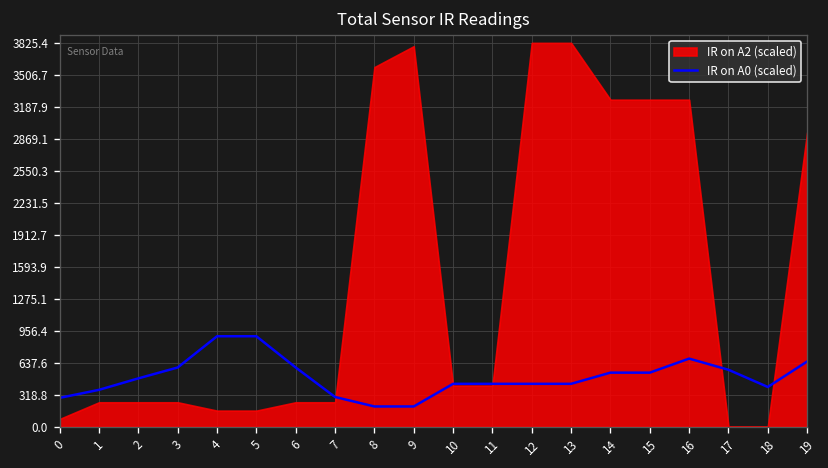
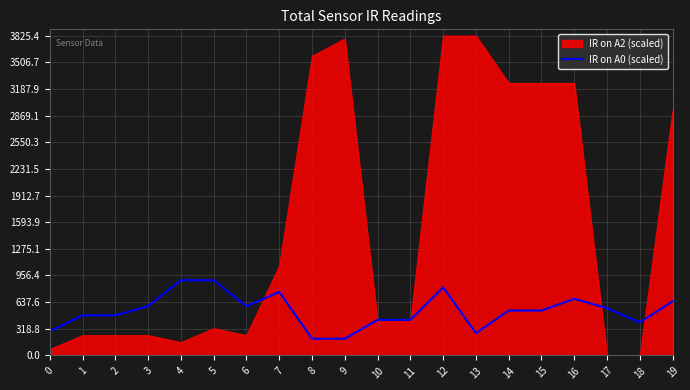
IR on A0 (scaled), 1: 400 -> 500
IR on A2 (scaled), 5: 200 -> 300
IR on A0 (scaled), 7: 300 -> 800
IR on A2 (scaled), 7: 200 -> 1100
IR on A0 (scaled), 12: 400 -> 800
IR on A0 (scaled), 13: 400 -> 300
